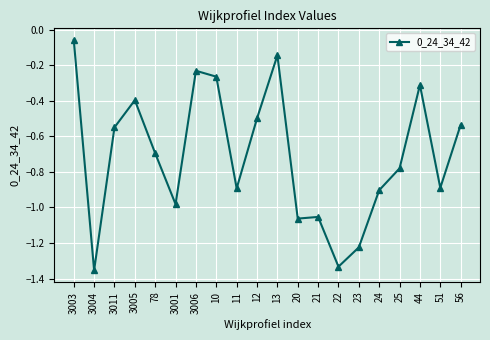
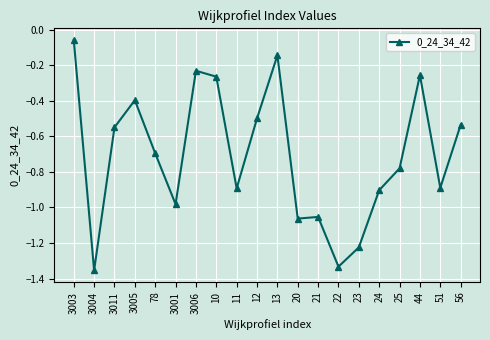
44: -0.31 -> -0.26
